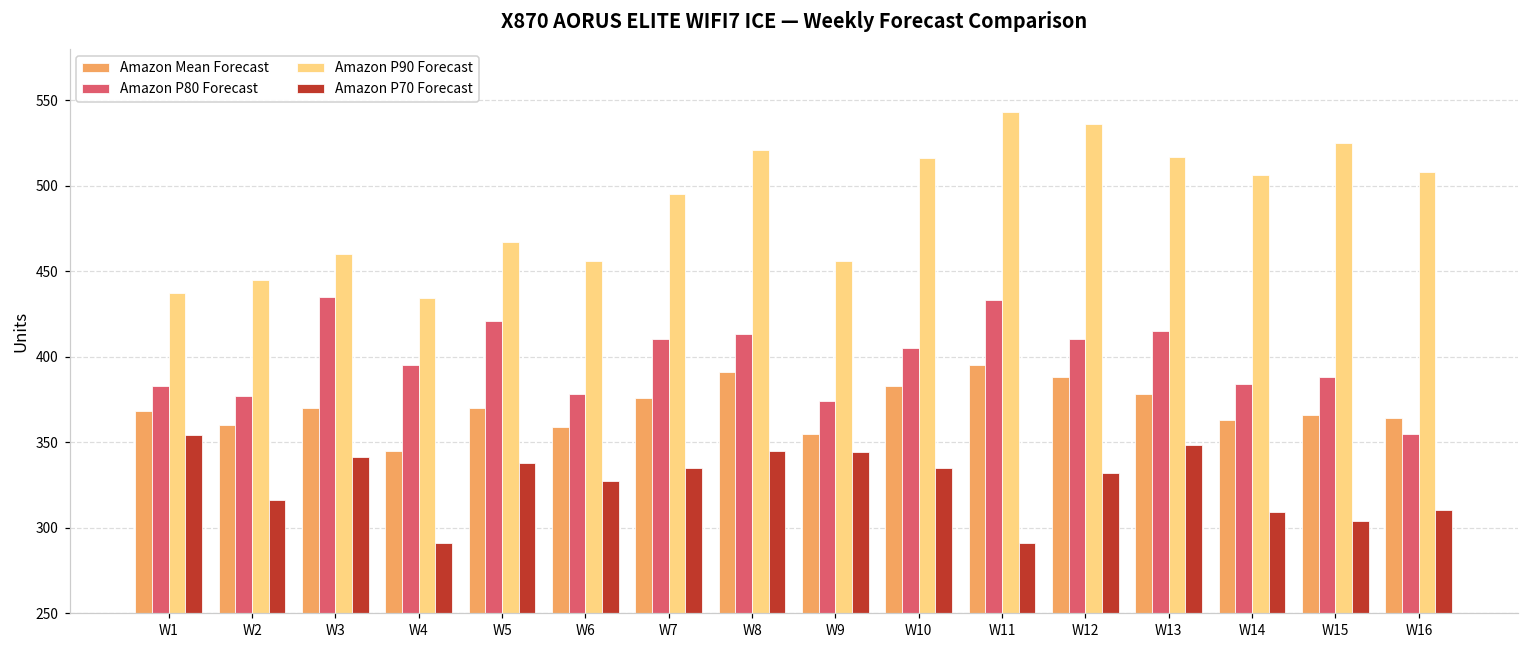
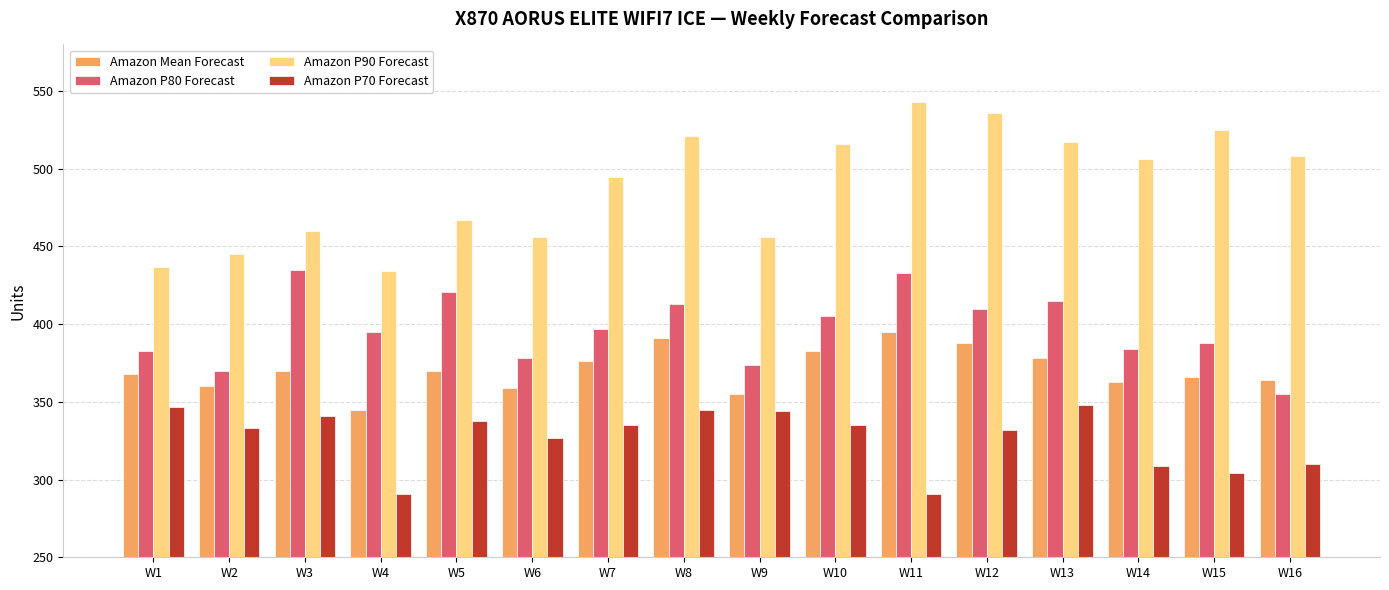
Amazon P70 Forecast, W1: 354 -> 347
Amazon P80 Forecast, W2: 377 -> 370
Amazon P70 Forecast, W2: 316 -> 333
Amazon P80 Forecast, W7: 410 -> 397
